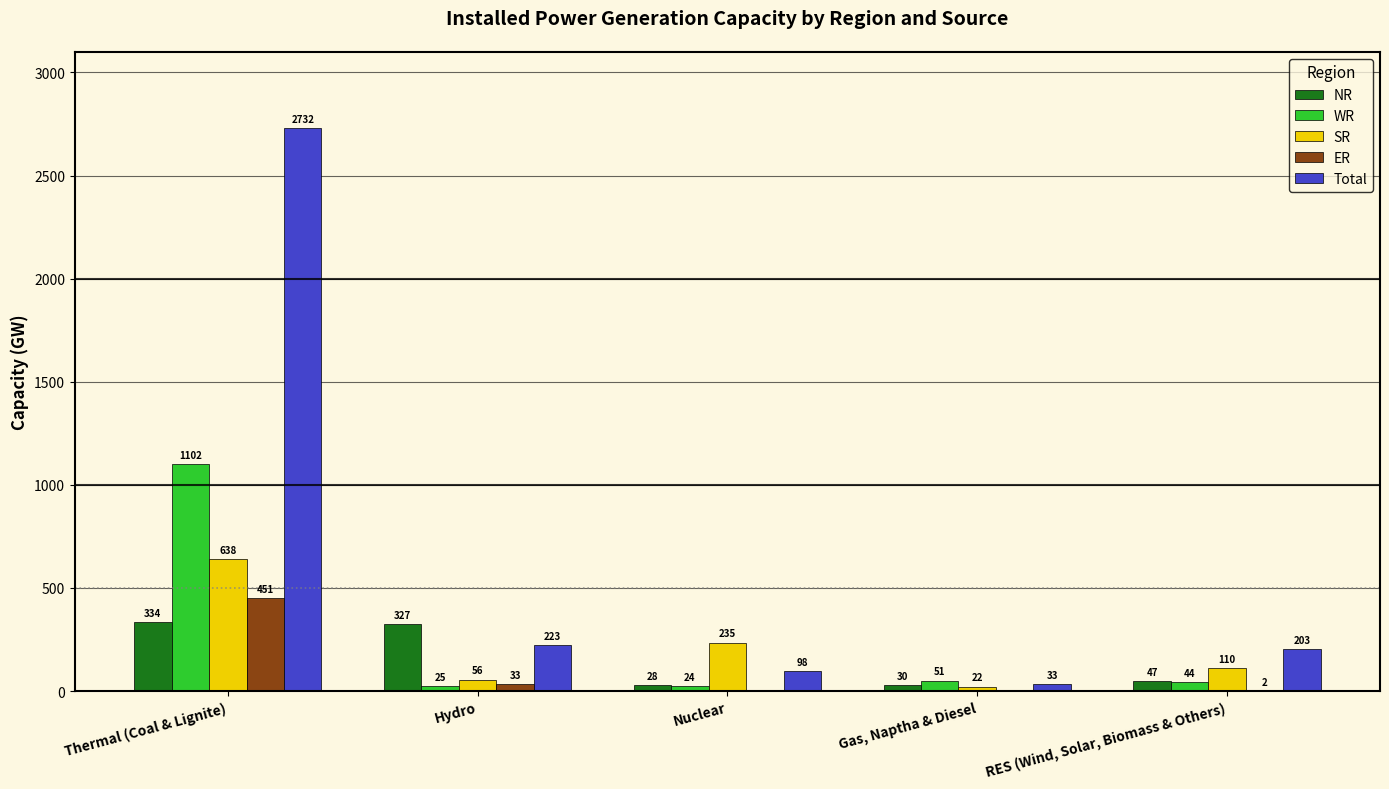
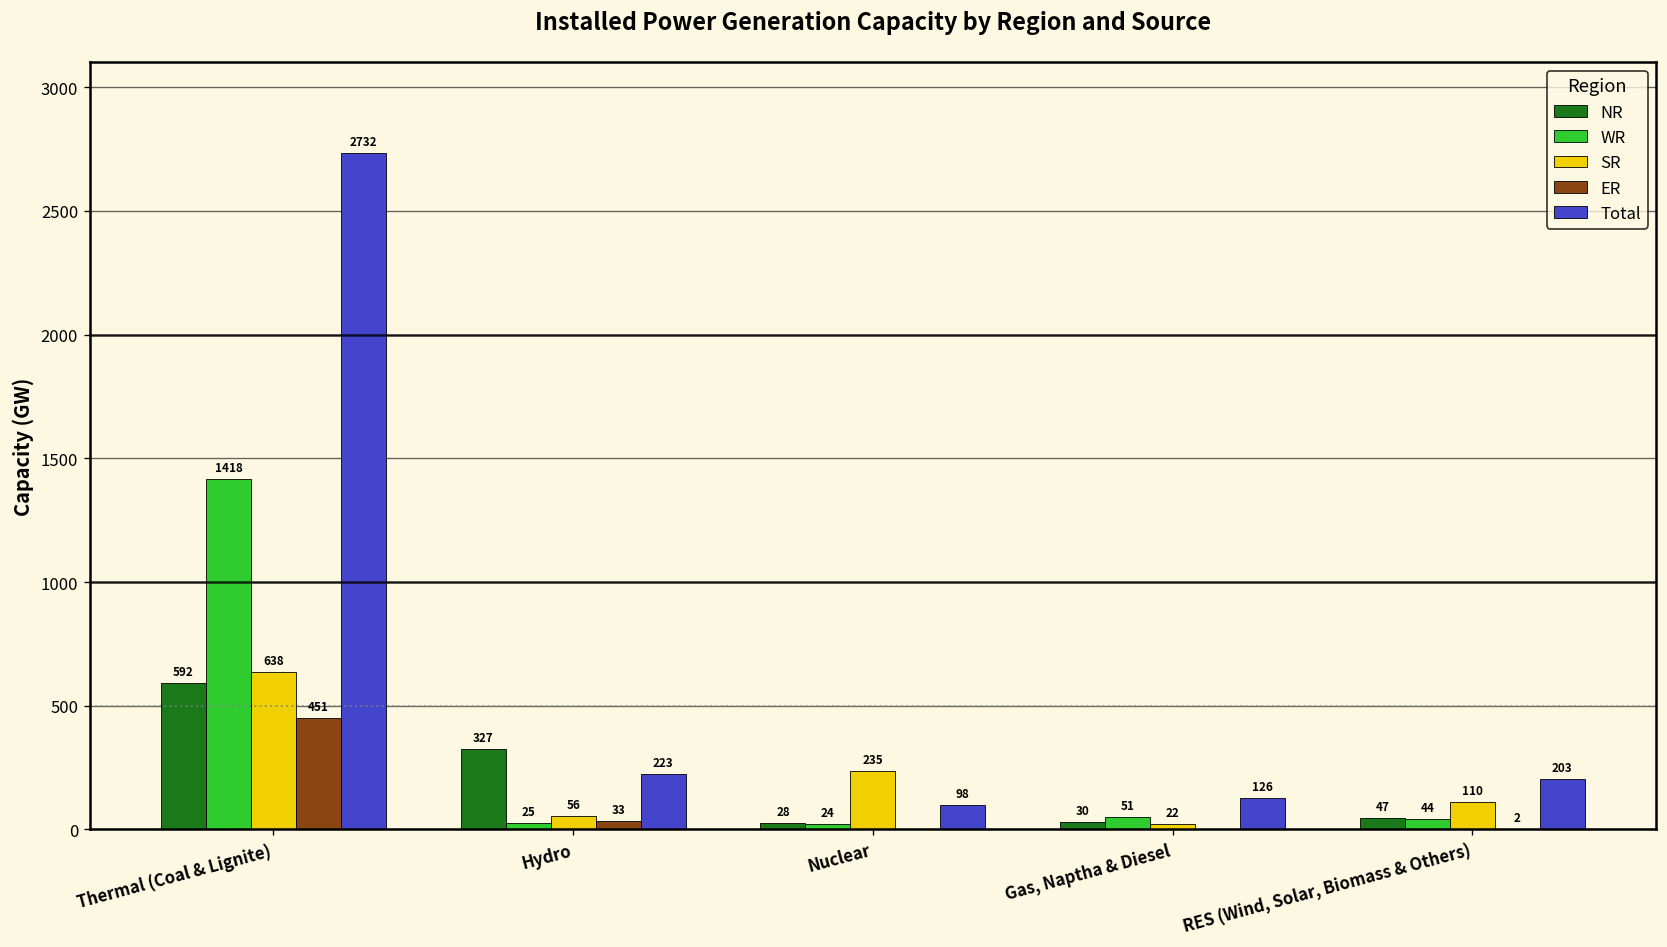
NR, Thermal (Coal & Lignite): 334 -> 592
WR, Thermal (Coal & Lignite): 1102 -> 1418
Total, Gas, Naptha & Diesel: 33 -> 126
